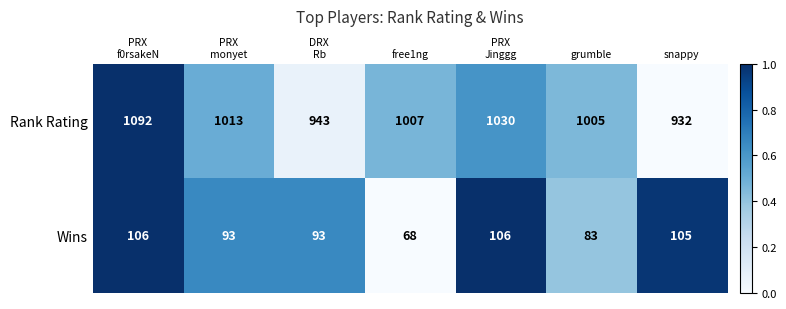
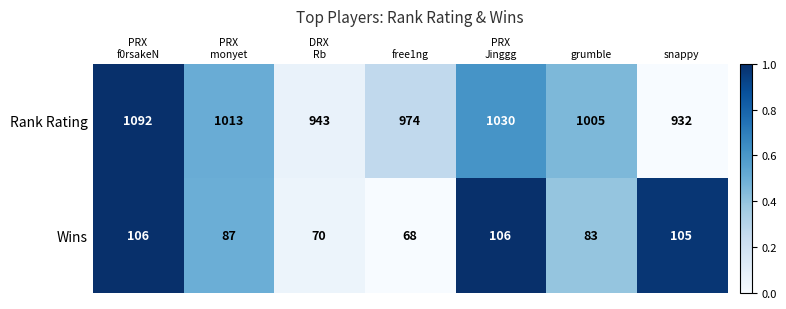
Rank Rating, free1ng: 1007 -> 974
Wins, PRX monyet: 93 -> 87
Wins, DRX Rb: 93 -> 70
